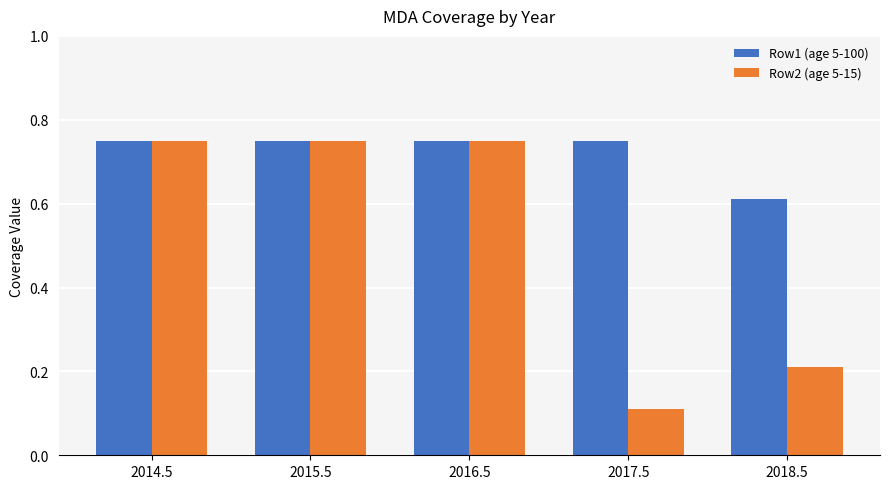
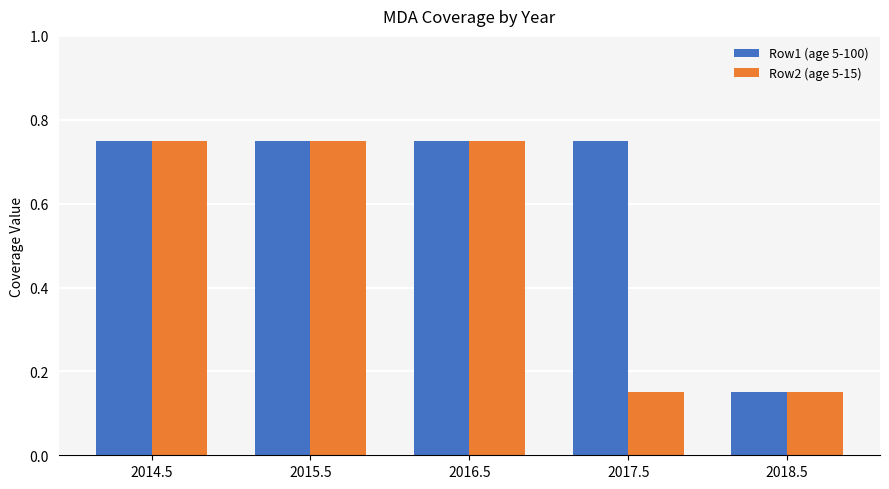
Row2 (age 5-15), 2017.5: 0.11 -> 0.15
Row1 (age 5-100), 2018.5: 0.61 -> 0.15
Row2 (age 5-15), 2018.5: 0.21 -> 0.15
